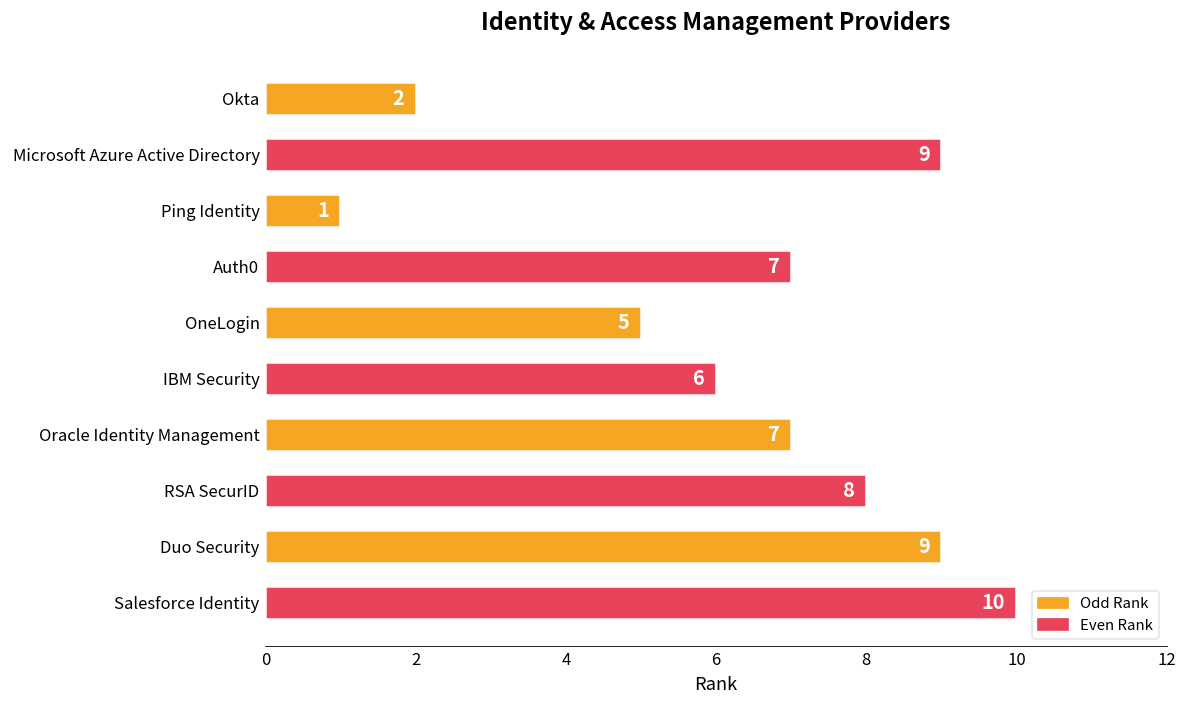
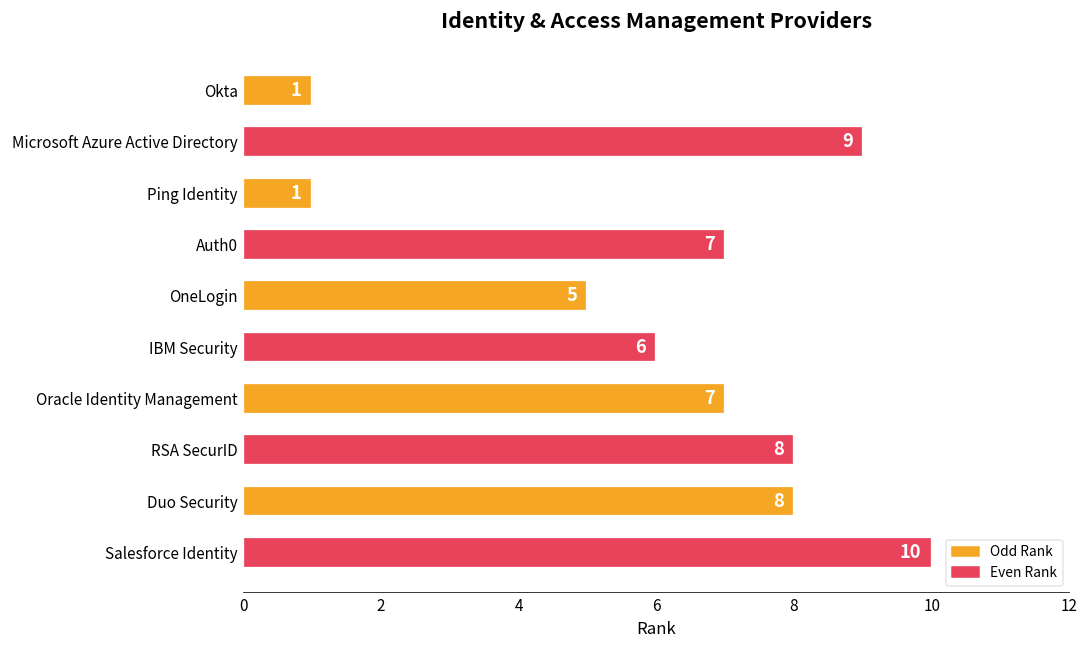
Okta: 2 -> 1
Duo Security: 9 -> 8
